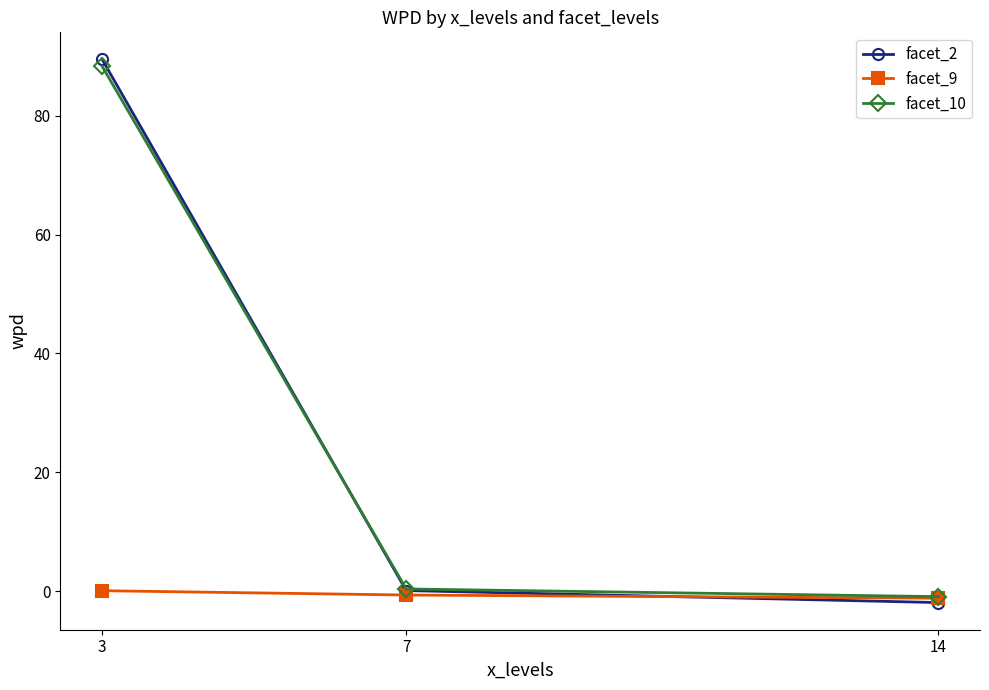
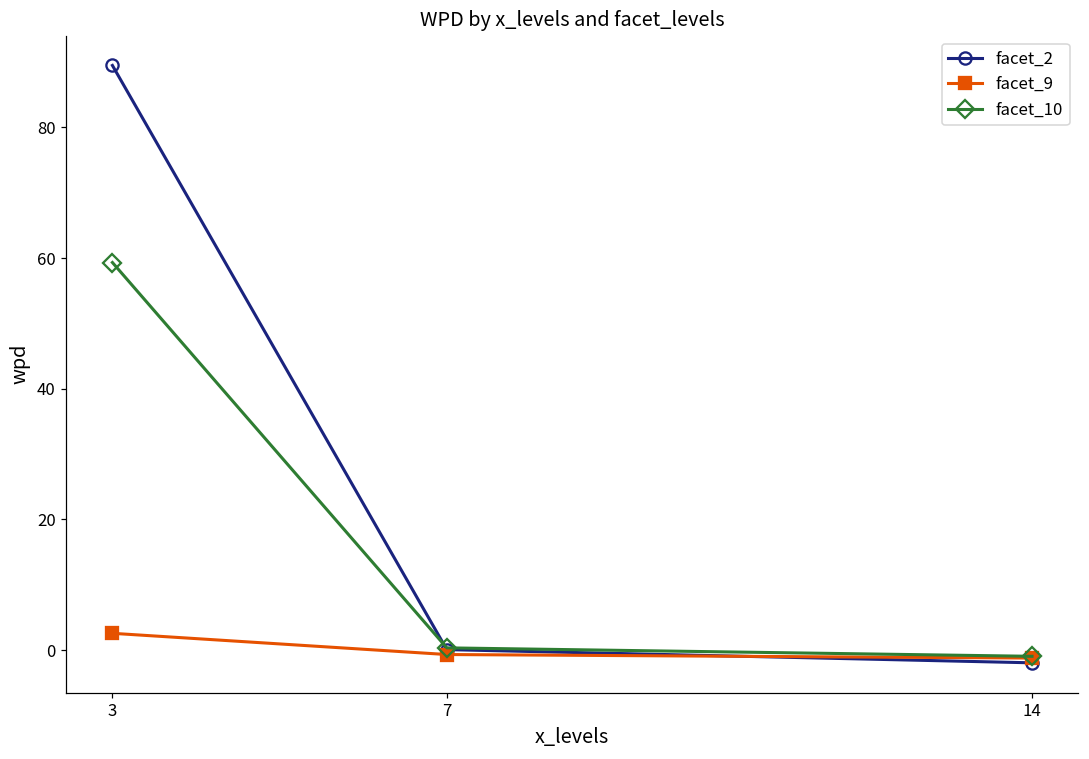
facet_9, 3: 0 -> 3
facet_10, 3: 88 -> 59
